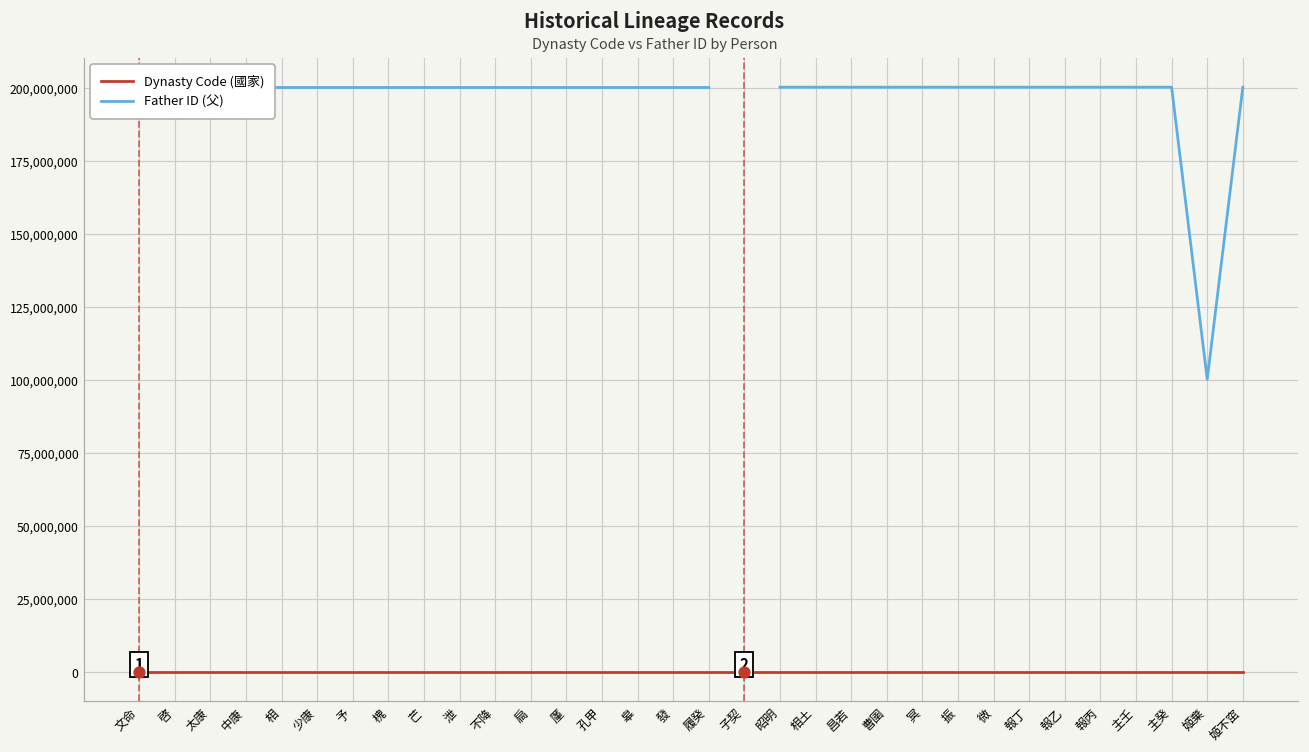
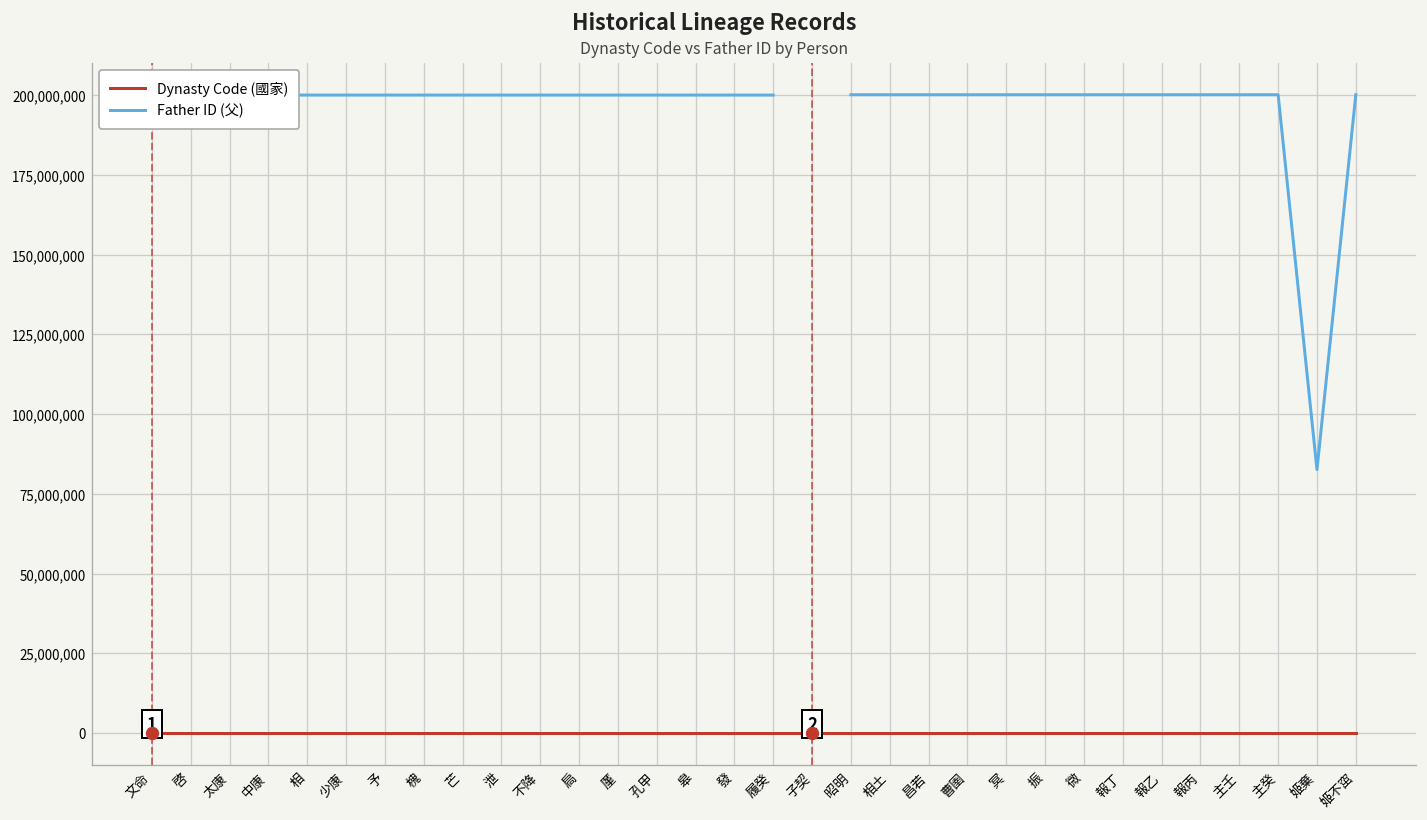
Father ID (父), 姬棄: 100,000,000 -> 83,000,000
